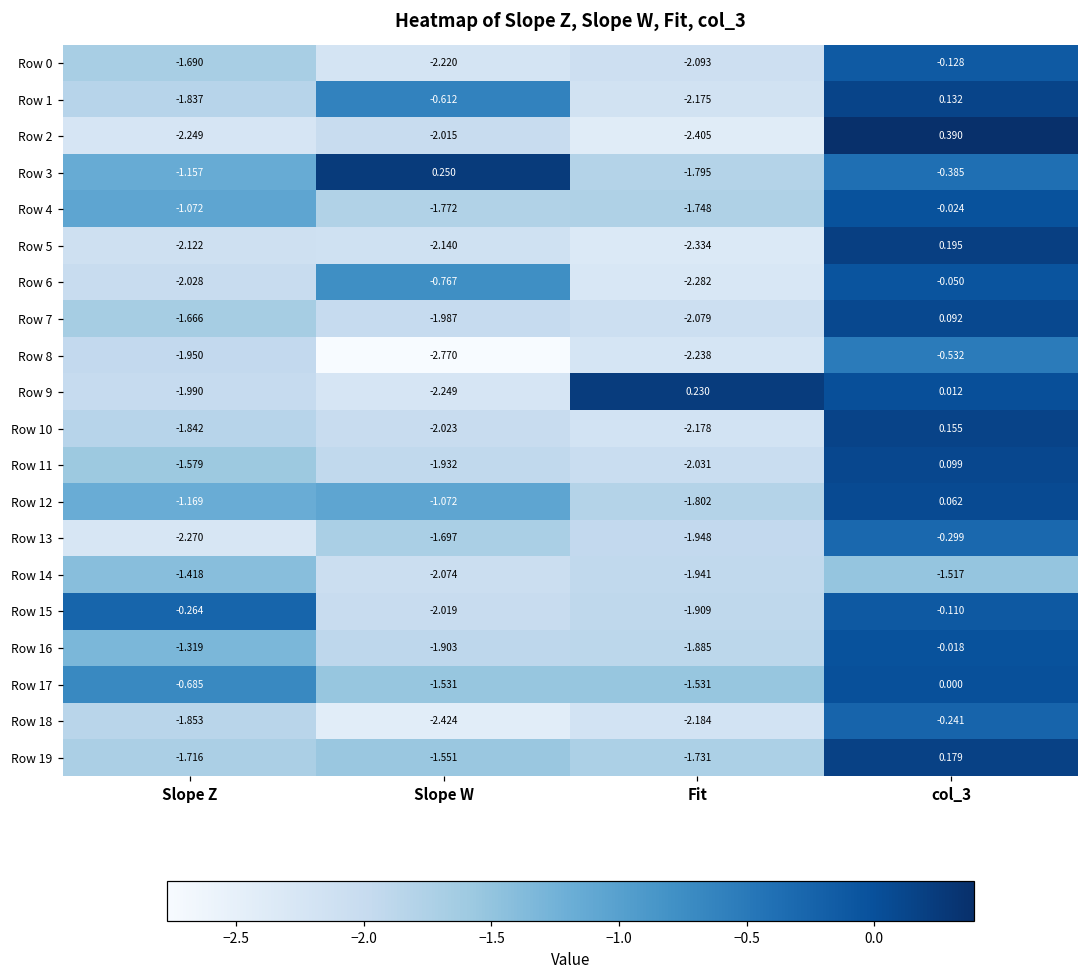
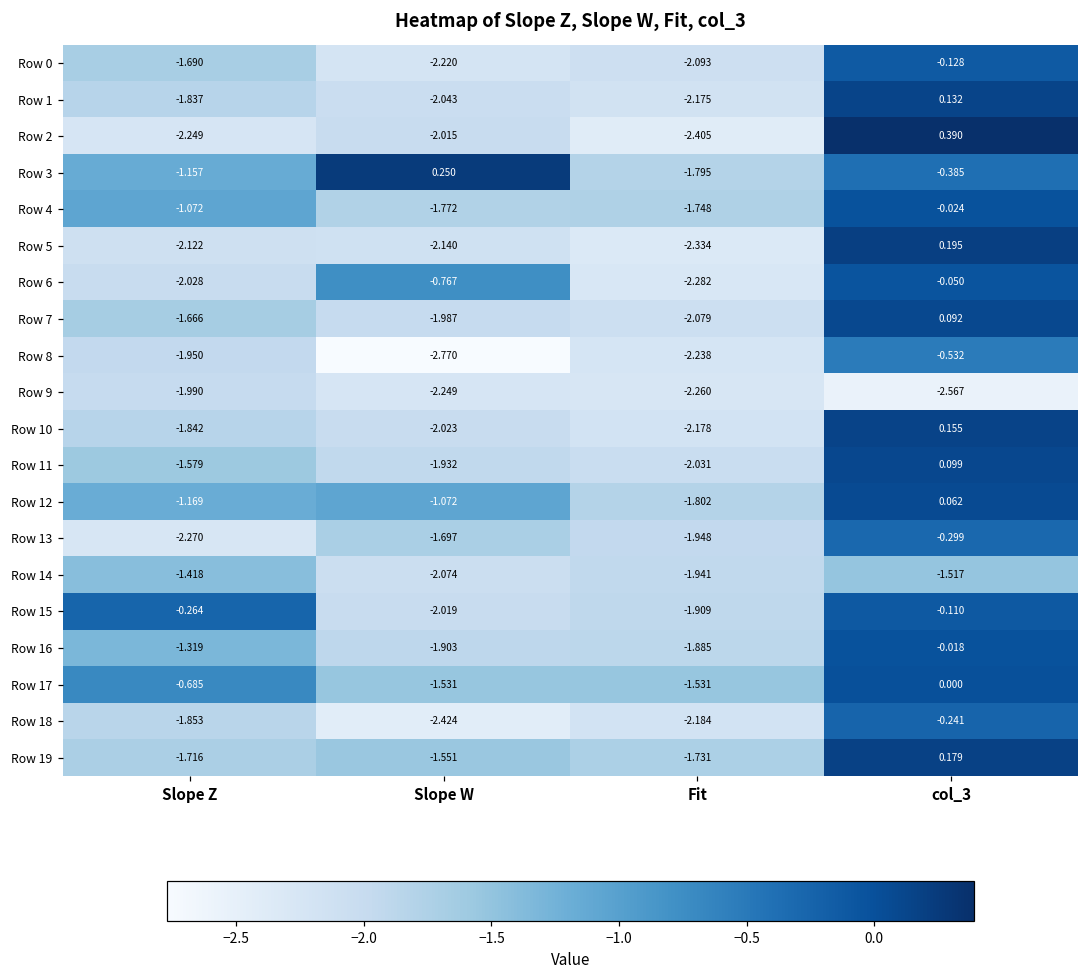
Row 1, Slope W: -0.612 -> -2.043
Row 9, Fit: 0.230 -> -2.260
Row 9, col_3: 0.012 -> -2.567
